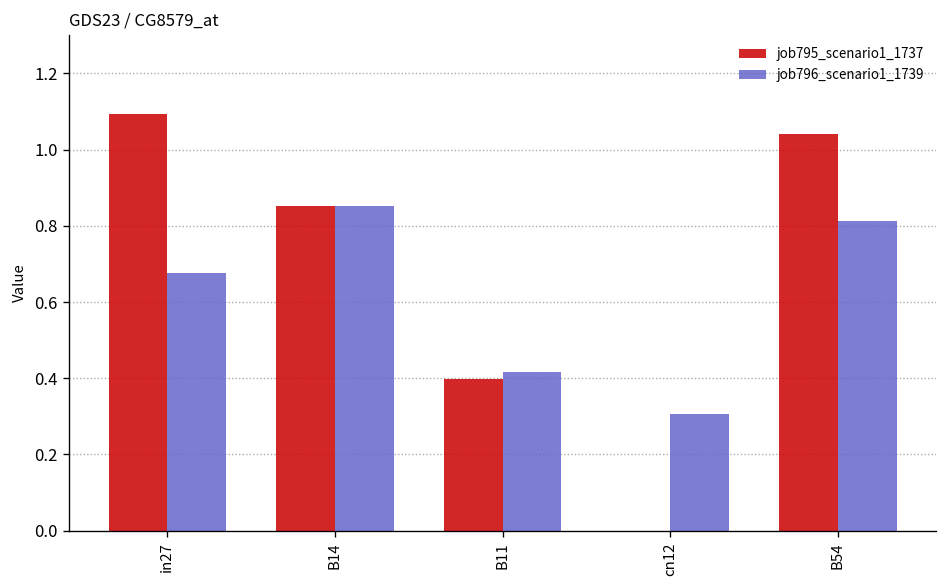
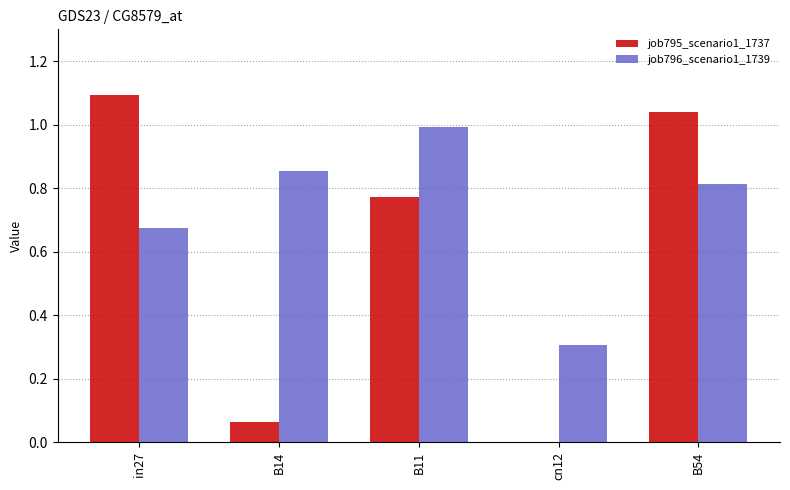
job795_scenario1_1737, B14: 0.85 -> 0.06
job795_scenario1_1737, B11: 0.40 -> 0.77
job796_scenario1_1739, B11: 0.42 -> 0.99
